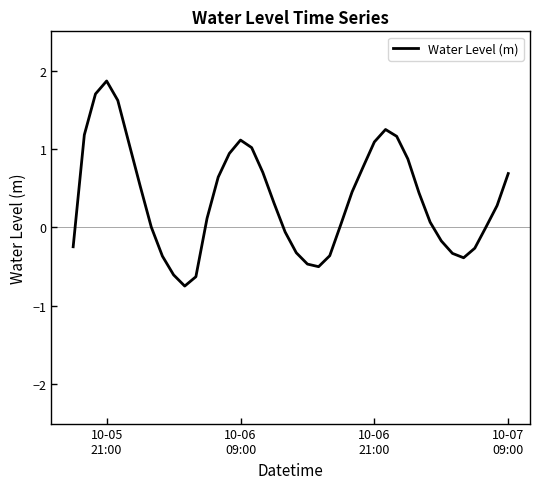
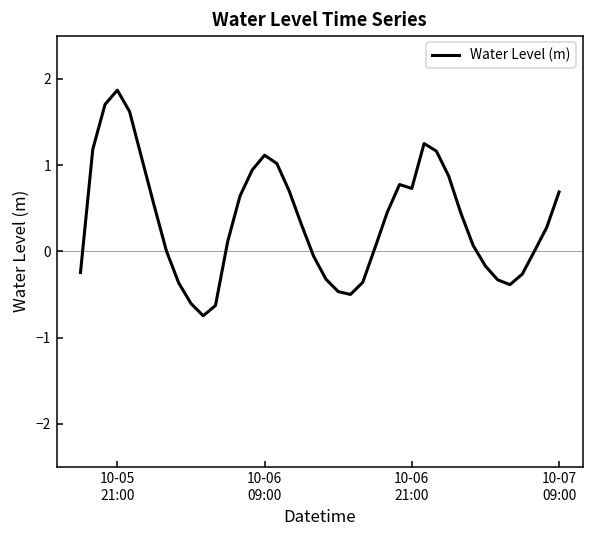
10-06 21:00: 1.1 -> 0.7
